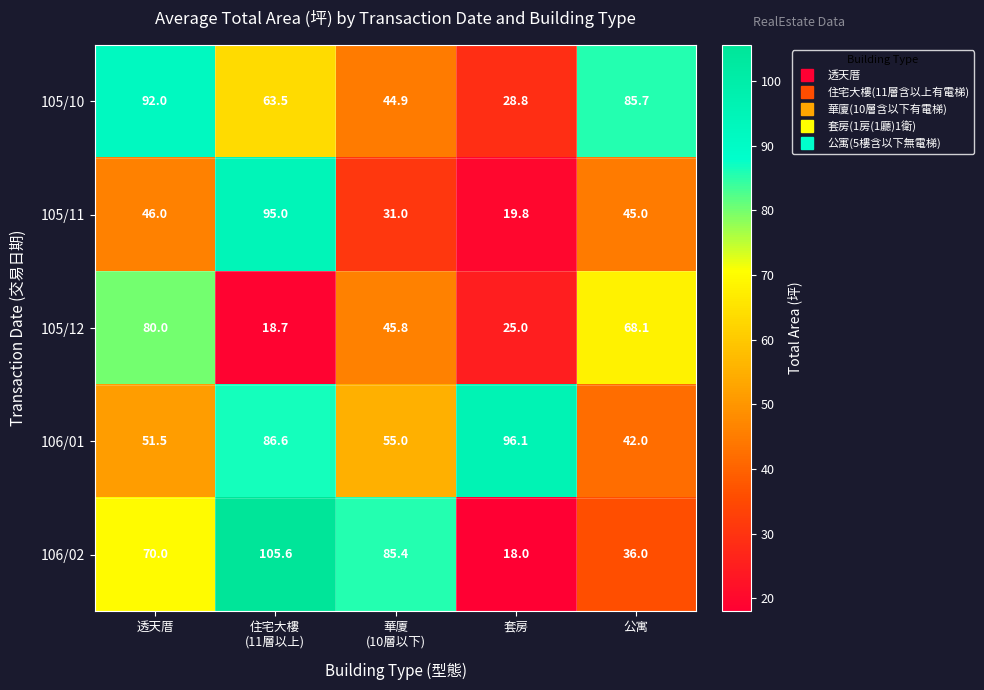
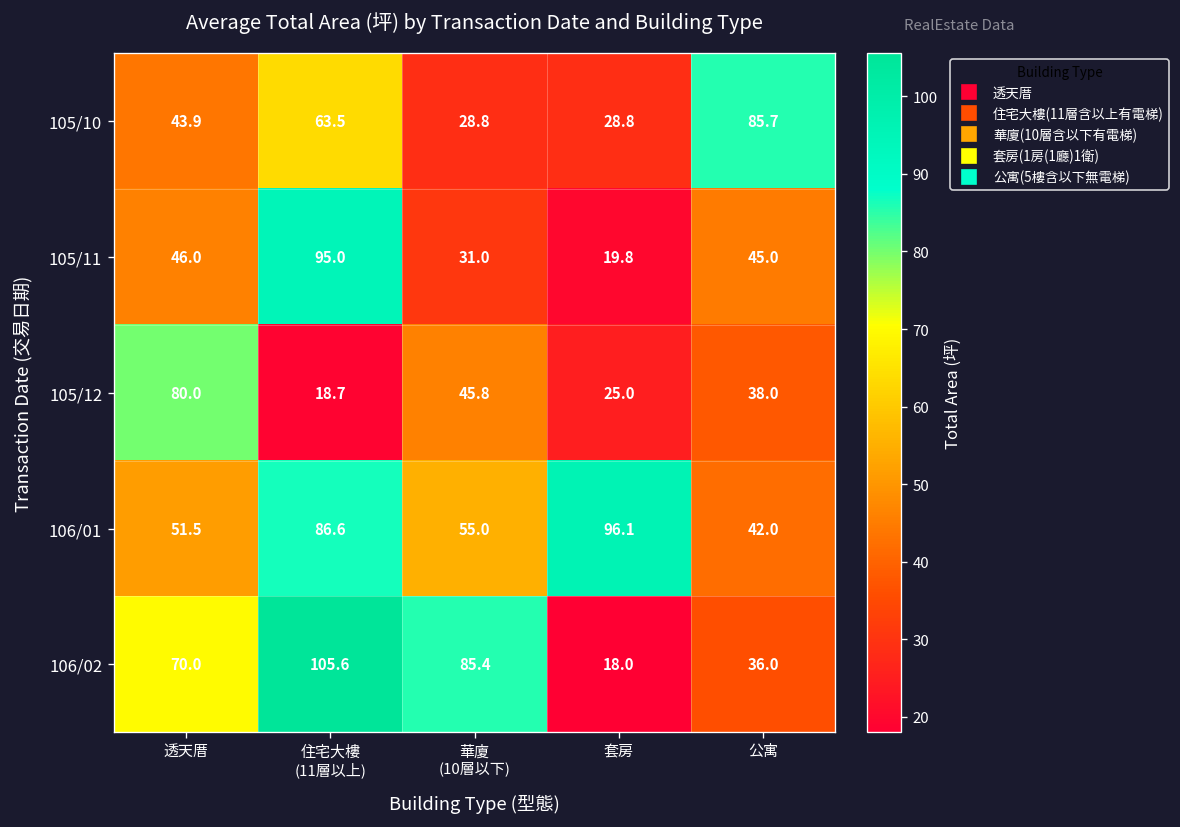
105/10, 透天厝: 92.0 -> 43.9
105/10, 華廈 (10層以下): 44.9 -> 28.8
105/12, 公寓: 68.1 -> 38.0
